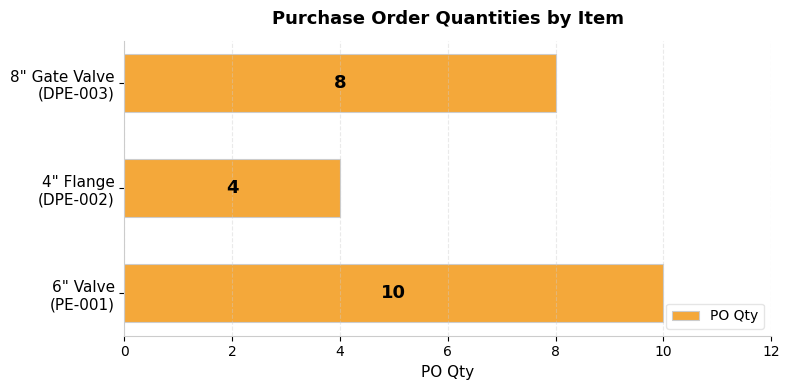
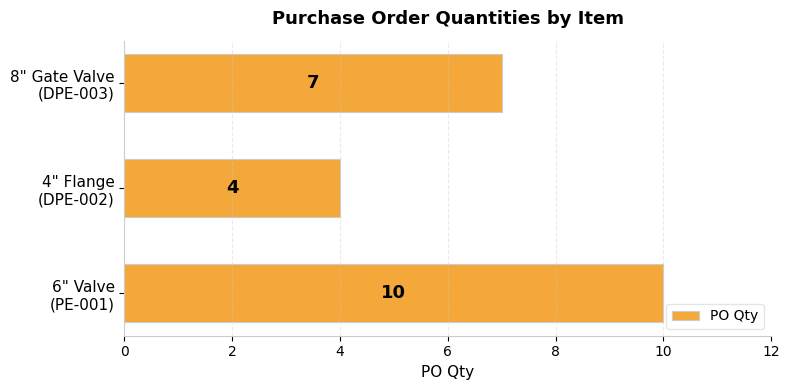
8" Gate Valve (DPE-003): 8 -> 7
